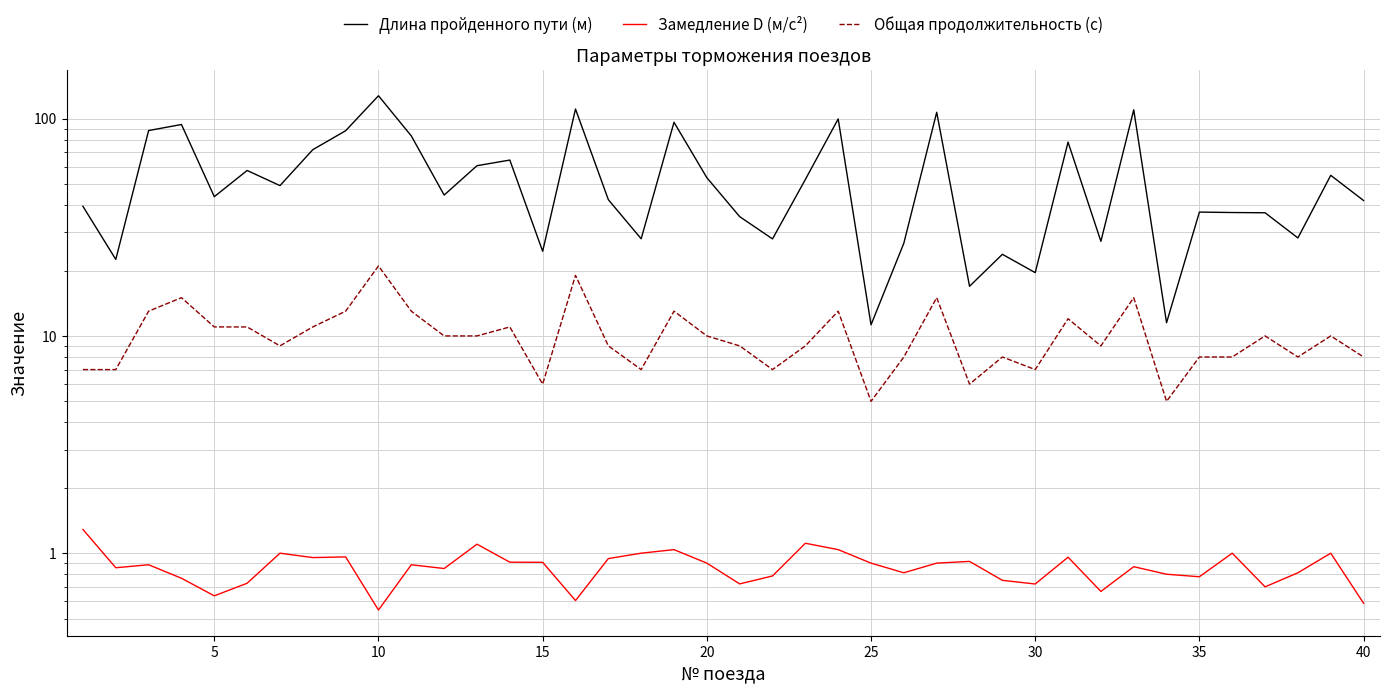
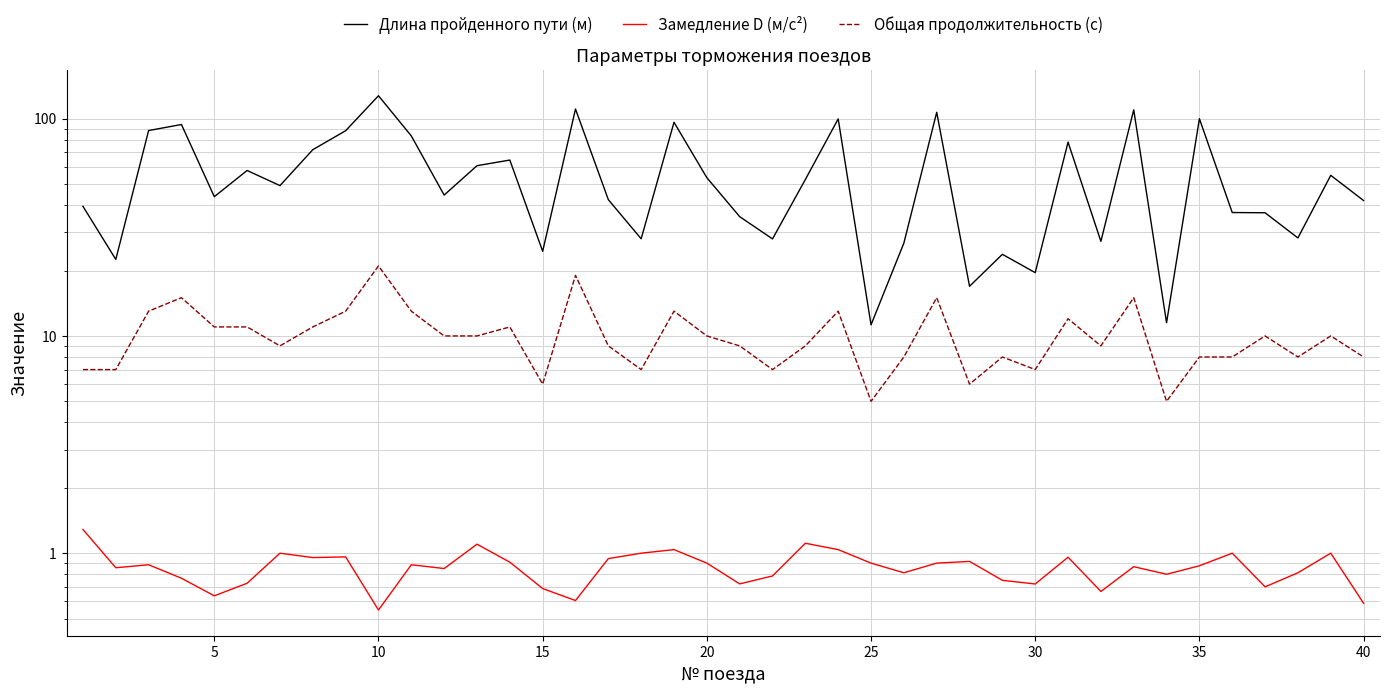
Замедление D (м/с²), 15: 0.91 -> 0.69
Длина пройденного пути (м), 35: 37 -> 100
Замедление D (м/с²), 35: 0.78 -> 0.88
